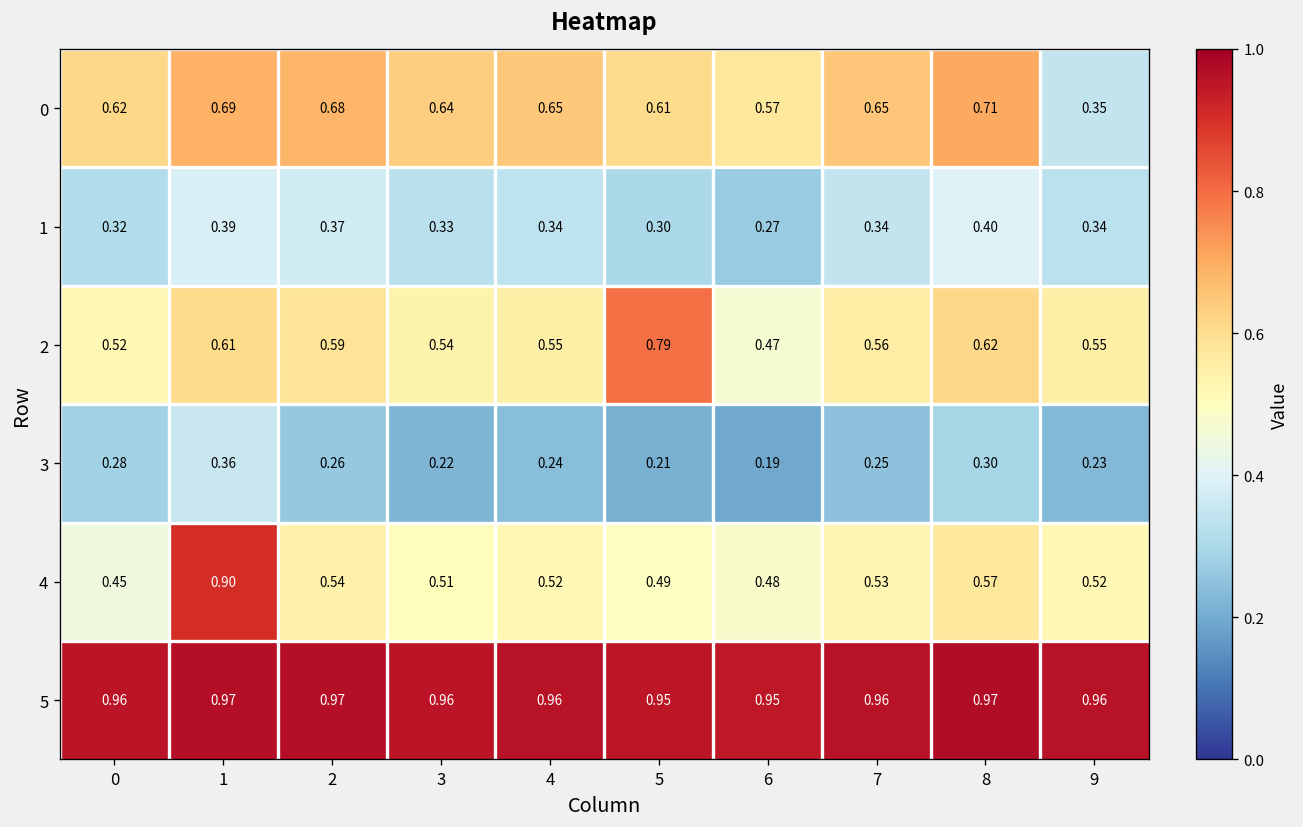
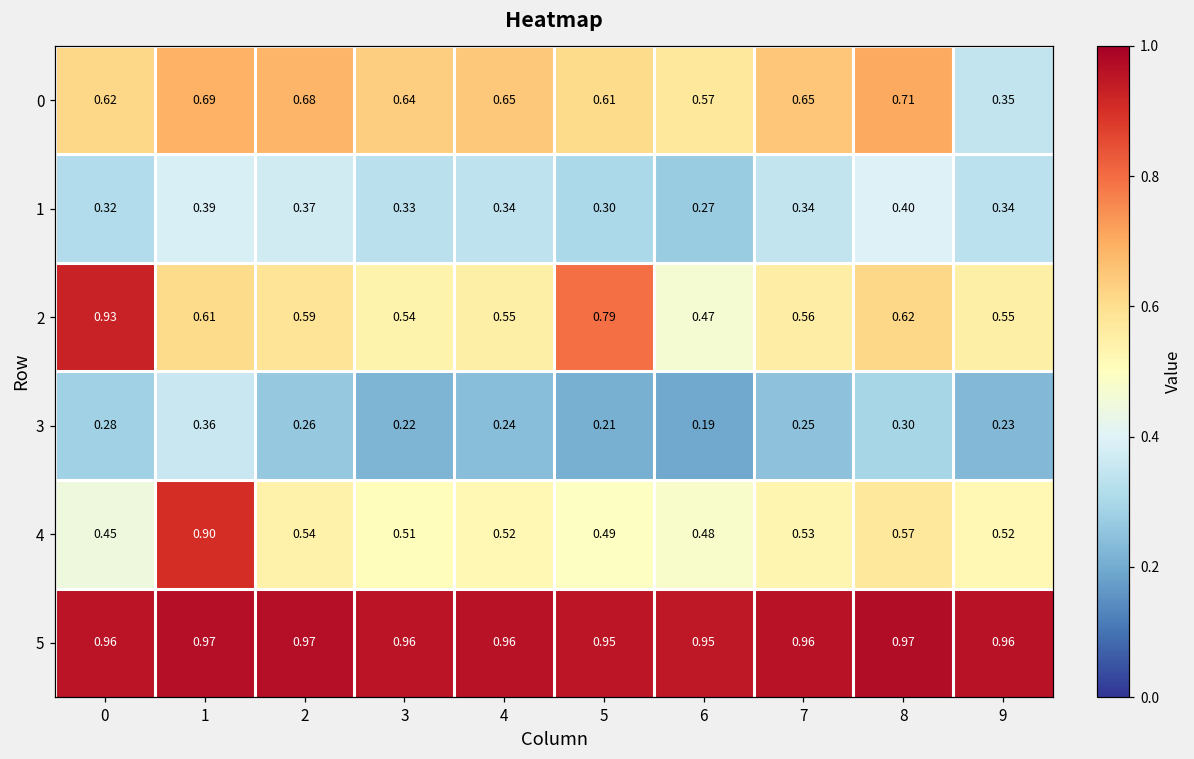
2, 0: 0.52 -> 0.93
